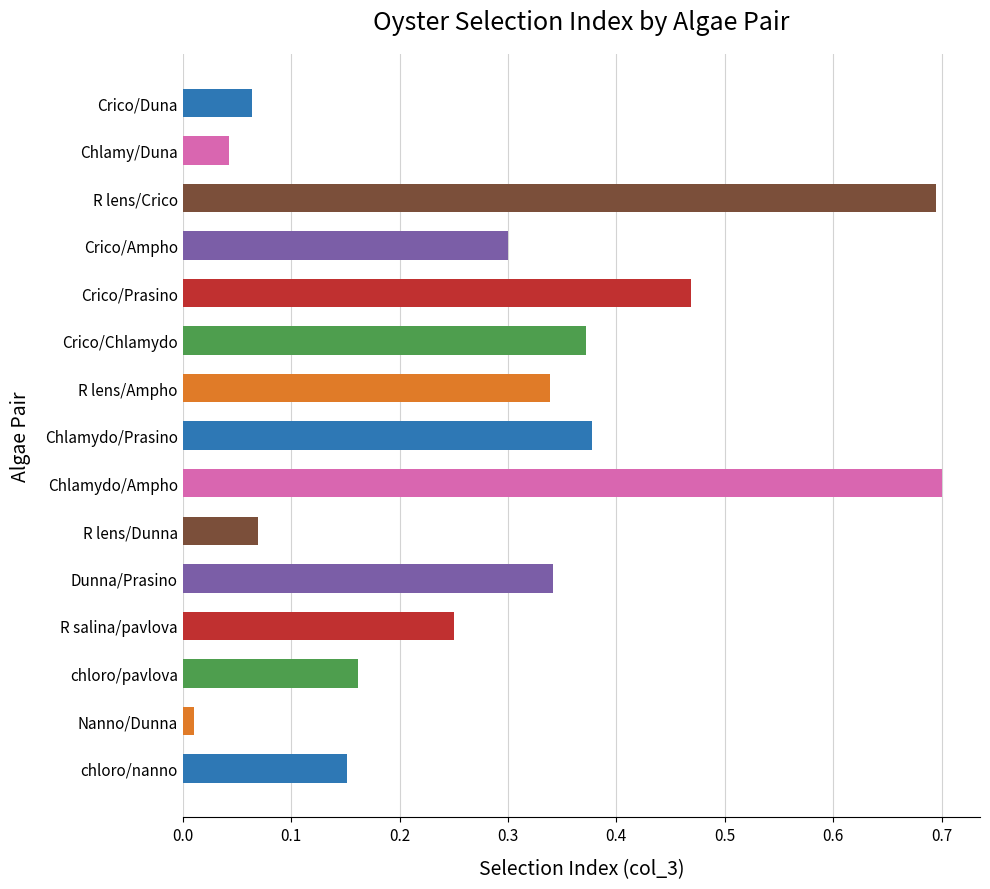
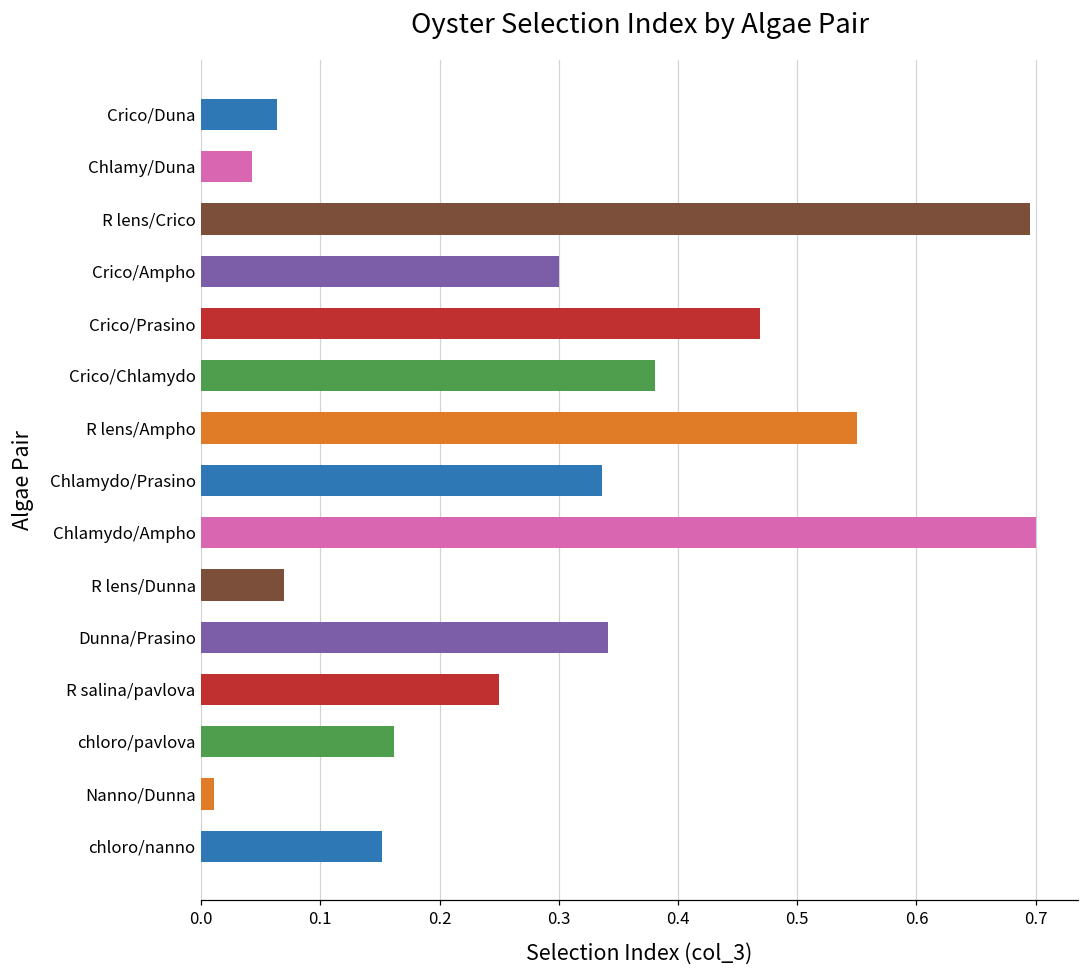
Crico/Chlamydo: 0.372 -> 0.380
R lens/Ampho: 0.338 -> 0.550
Chlamydo/Prasino: 0.378 -> 0.337
